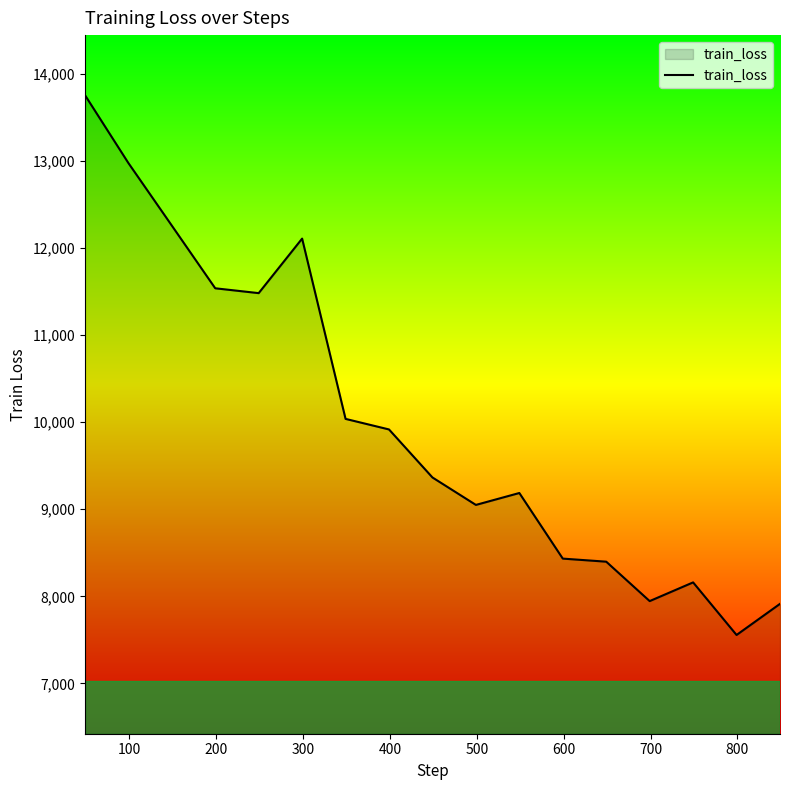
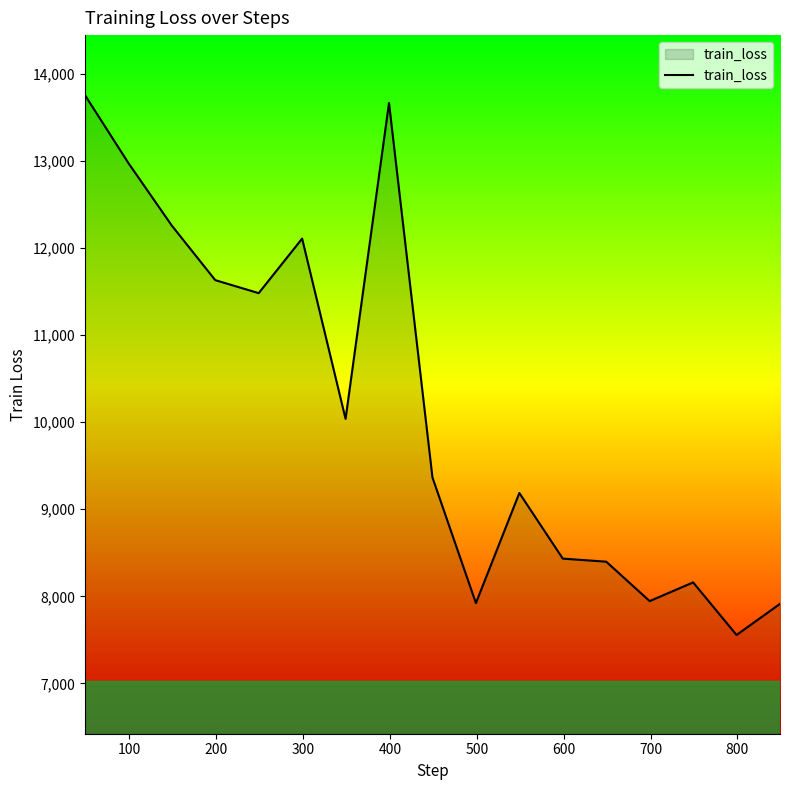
200: 11,500 -> 11,600
400: 9,900 -> 13,700
500: 9,000 -> 7,900
